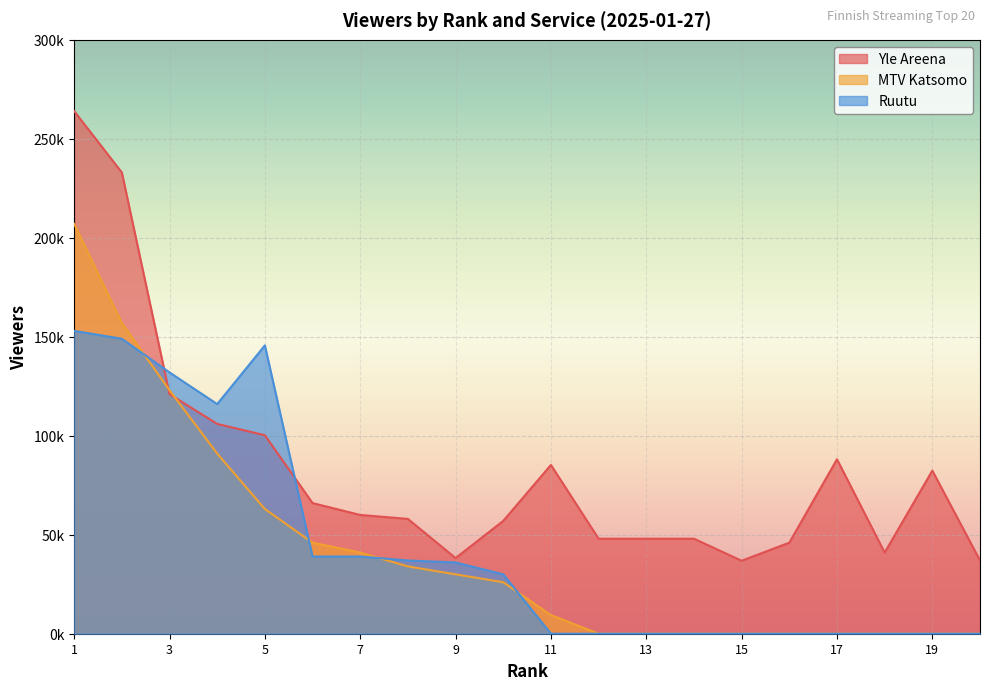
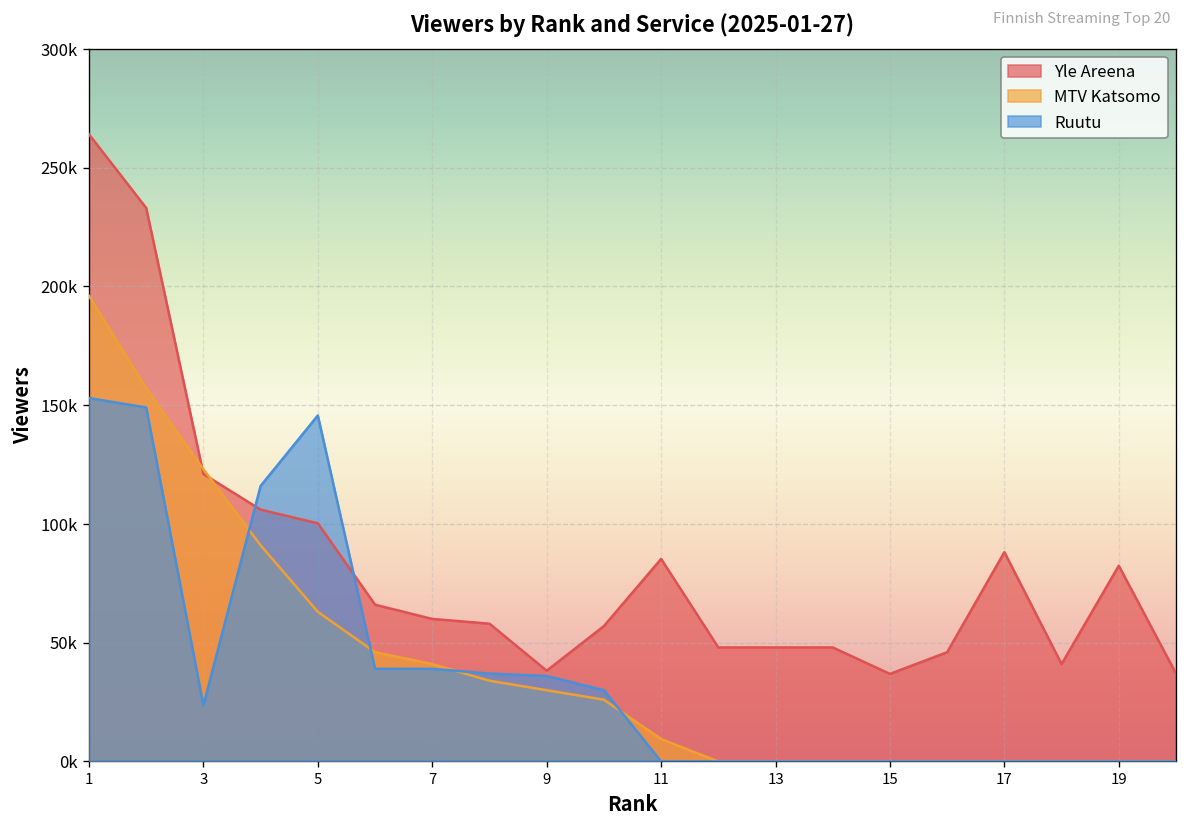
MTV Katsomo, 1: 207000 -> 196000
Ruutu, 3: 132000 -> 24000
